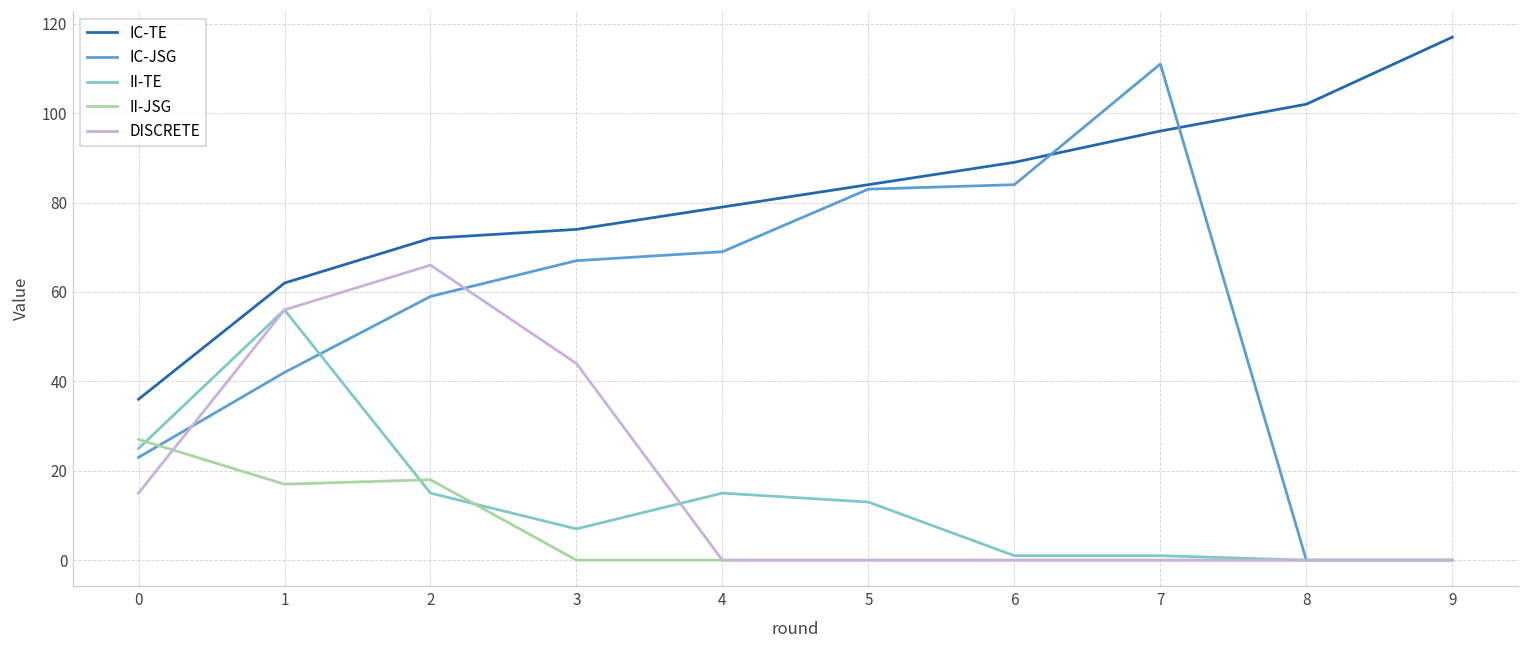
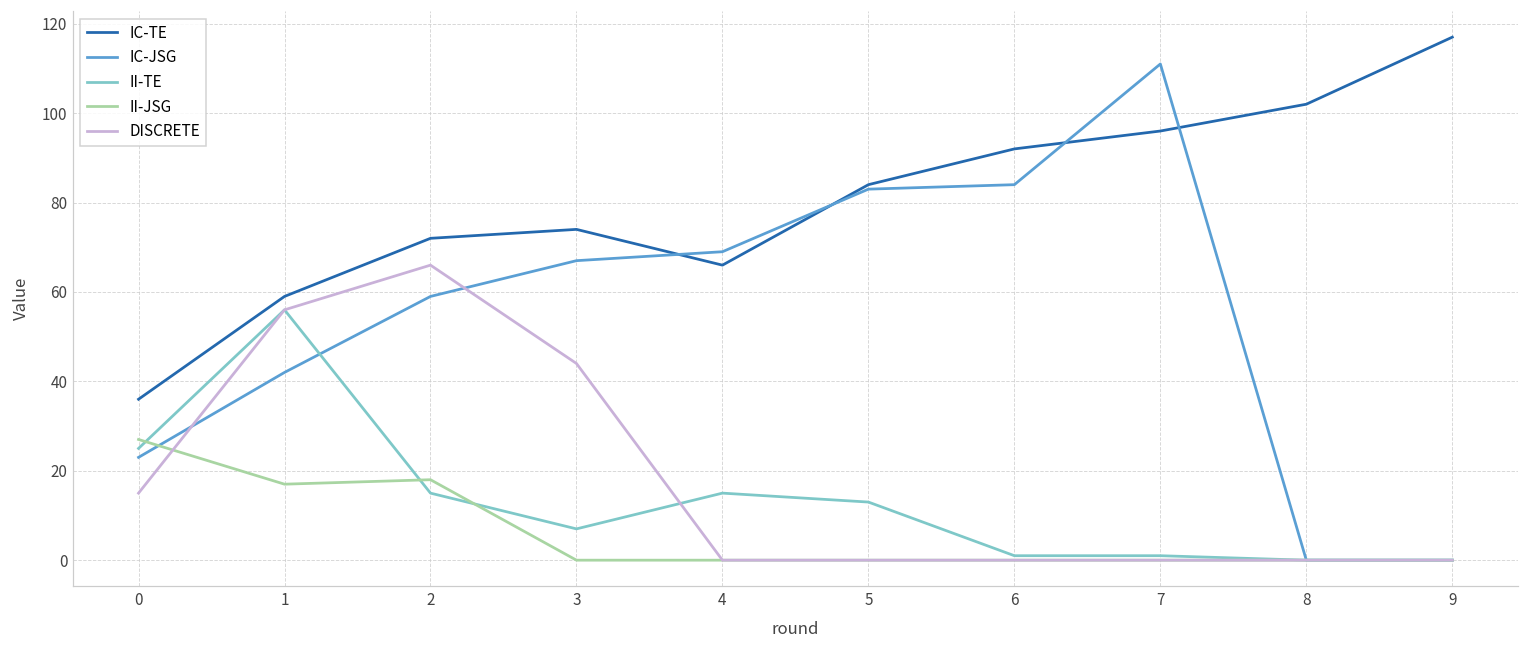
IC-TE, 1: 62 -> 59
IC-TE, 4: 79 -> 66
IC-TE, 6: 89 -> 92
